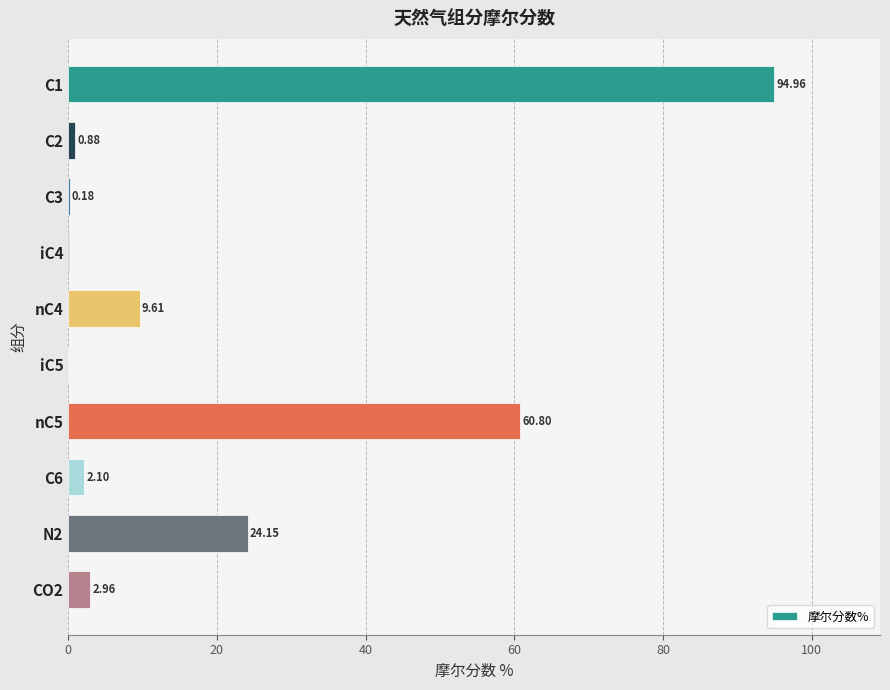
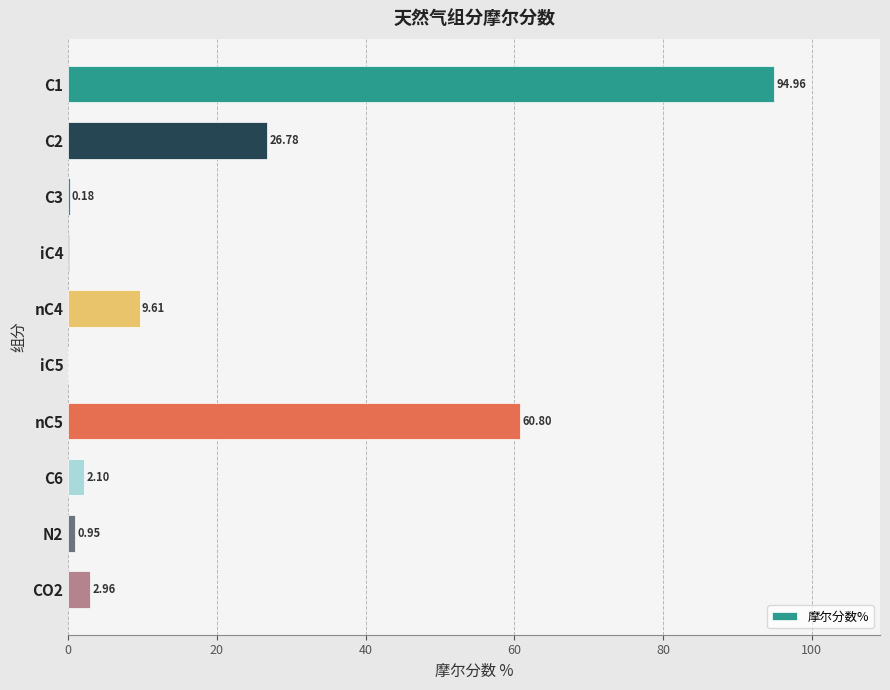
C2: 0.88 -> 26.78
N2: 24.15 -> 0.95
